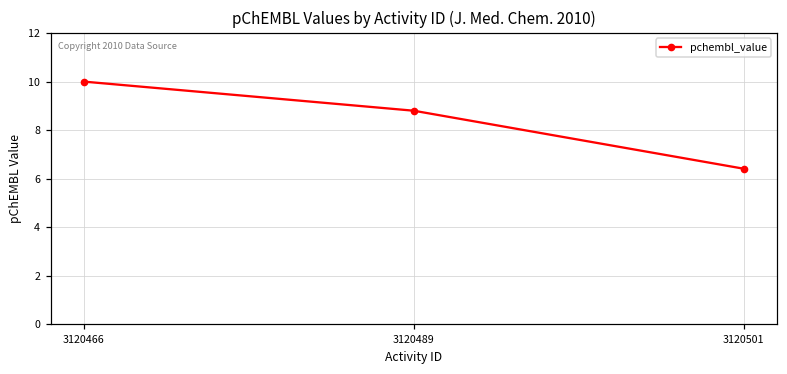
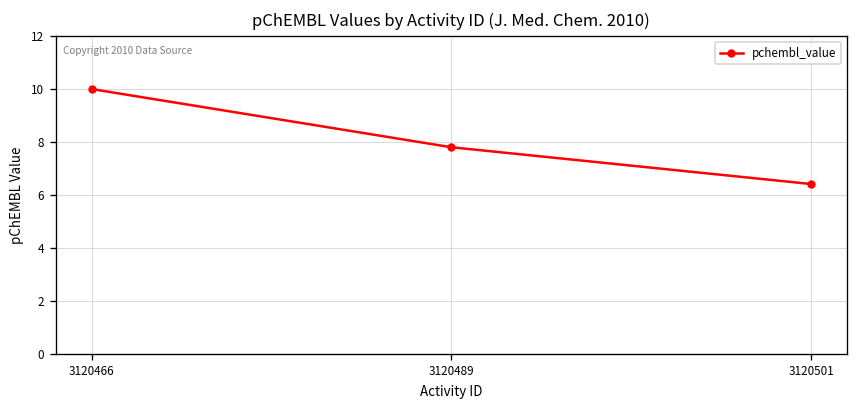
3120489: 8.8 -> 7.8
